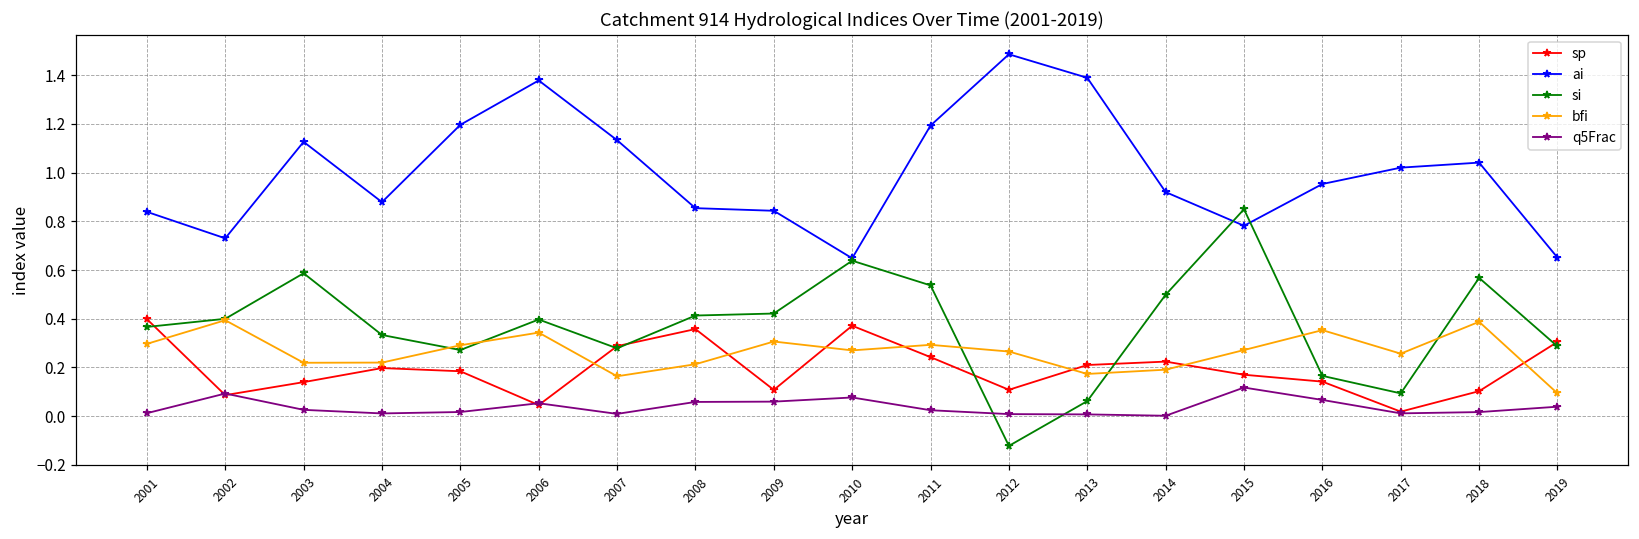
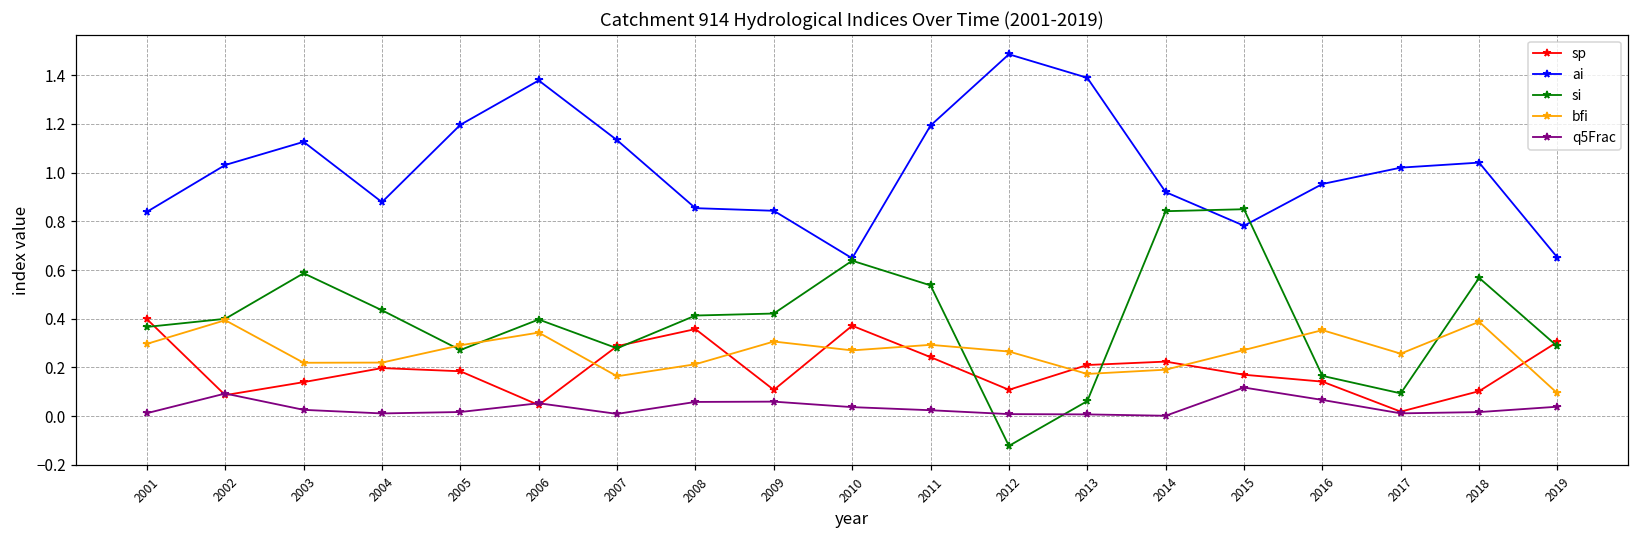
ai, 2002: 0.73 -> 1.03
si, 2004: 0.33 -> 0.43
q5Frac, 2010: 0.08 -> 0.04
si, 2014: 0.50 -> 0.84
